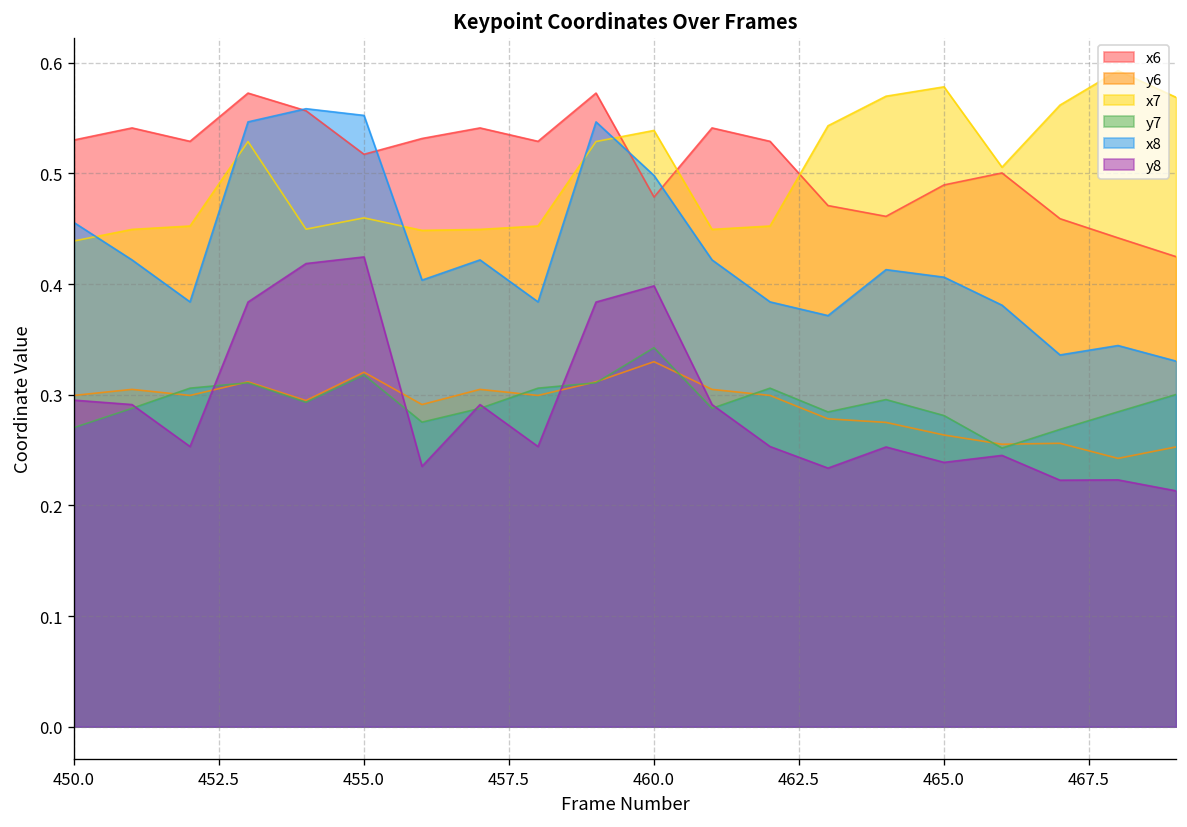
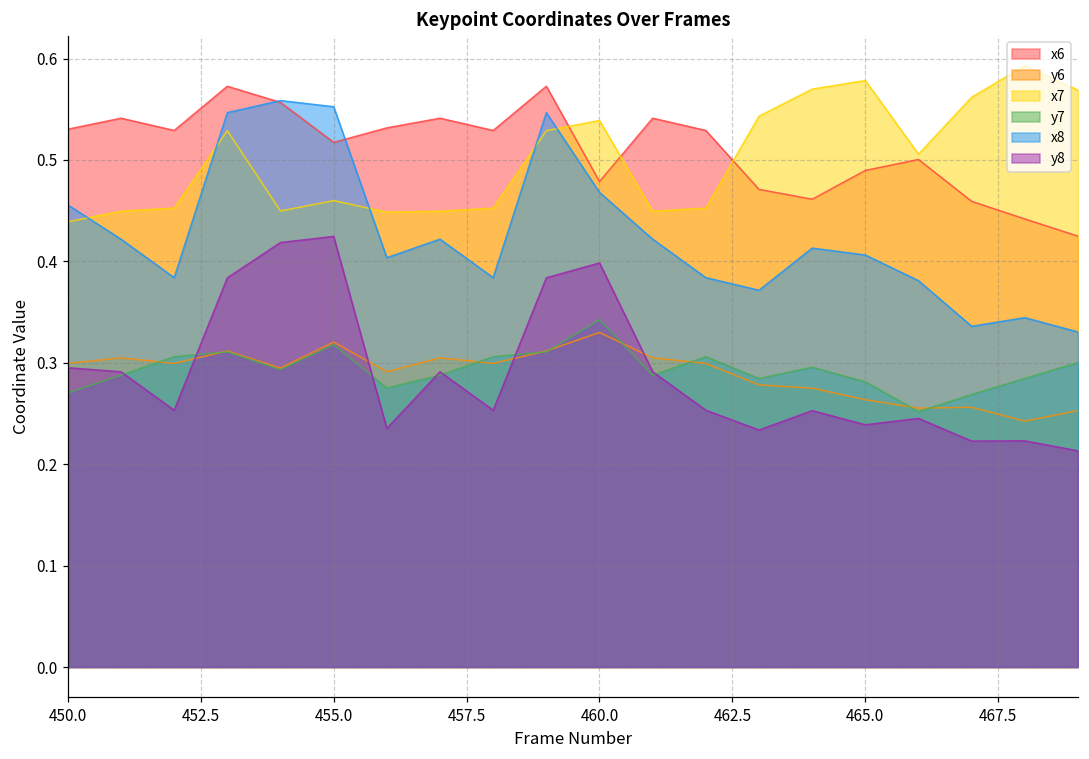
x8, 460.0: 0.50 -> 0.47
